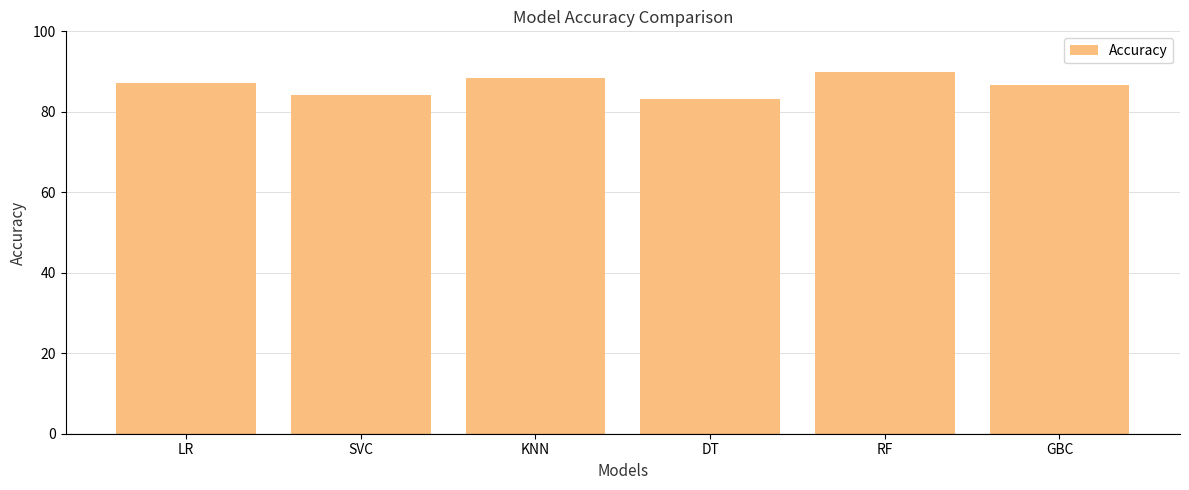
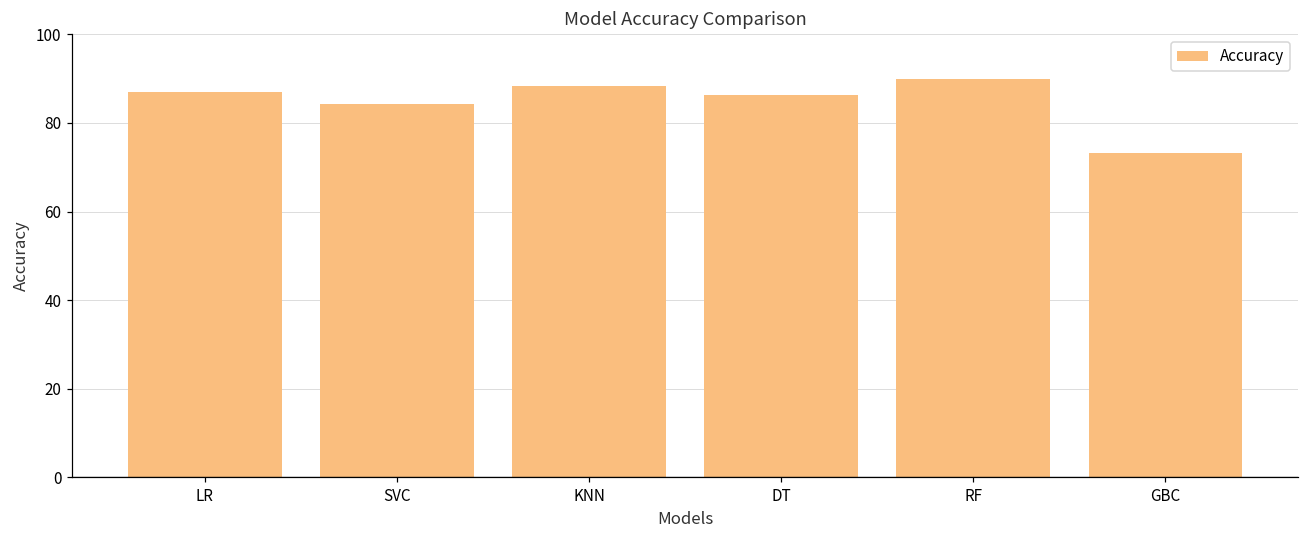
DT: 83 -> 86
GBC: 87 -> 73
